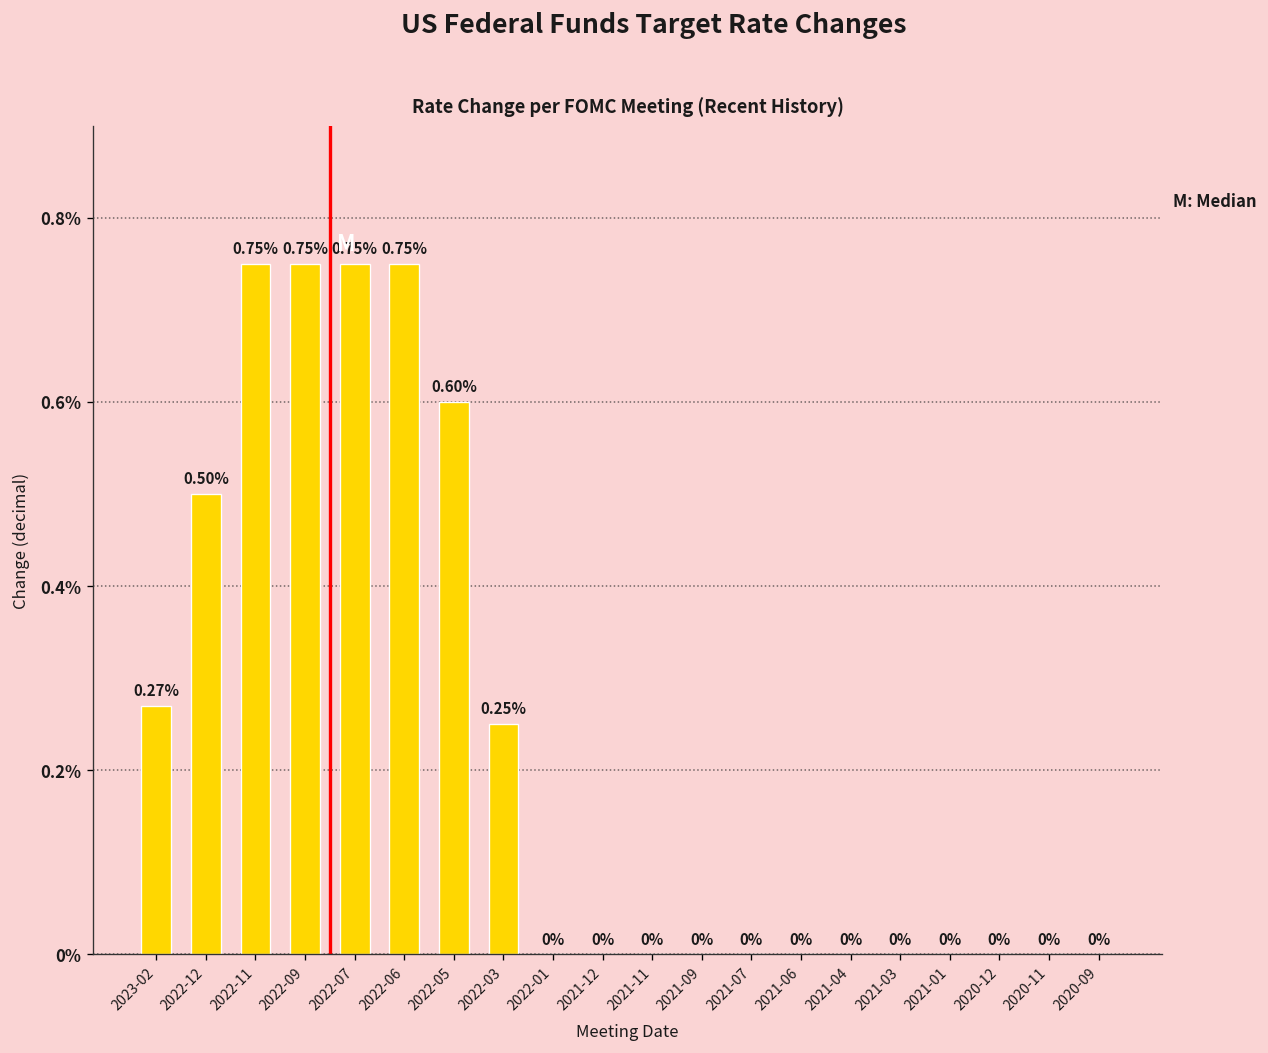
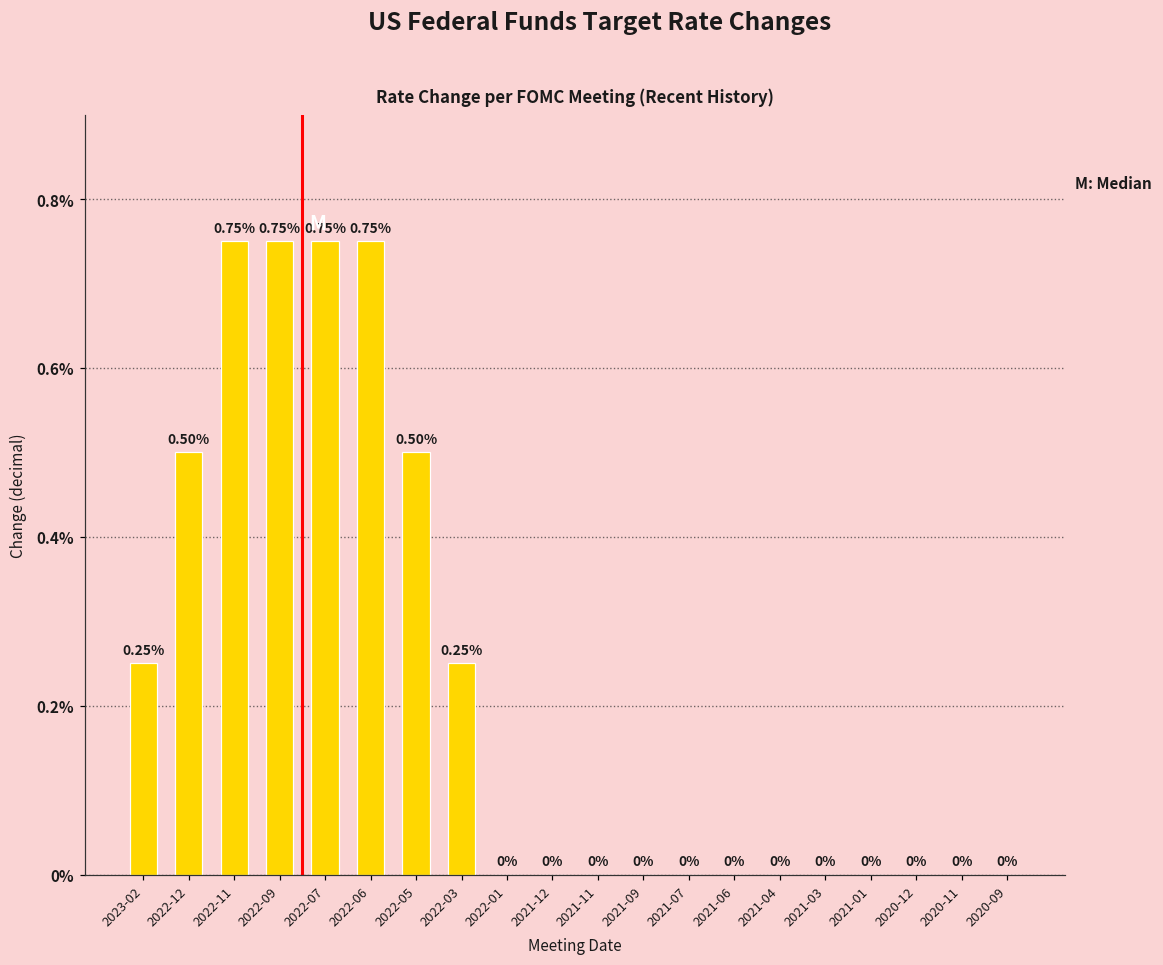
2023-02: 0.27% -> 0.25%
2022-05: 0.60% -> 0.50%
